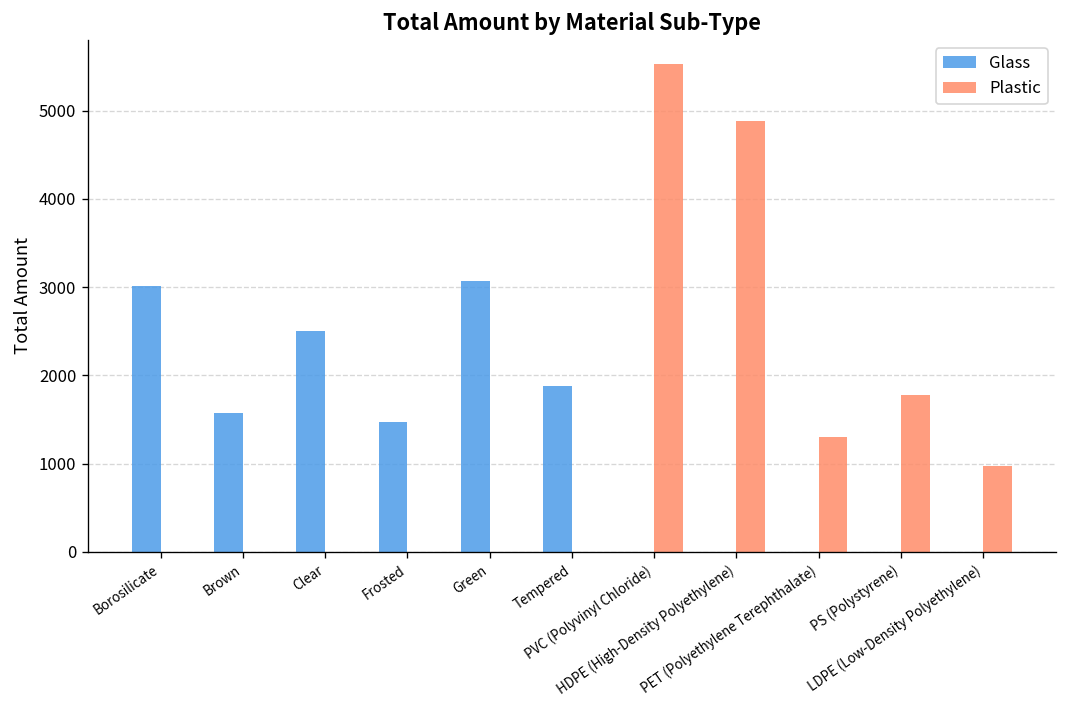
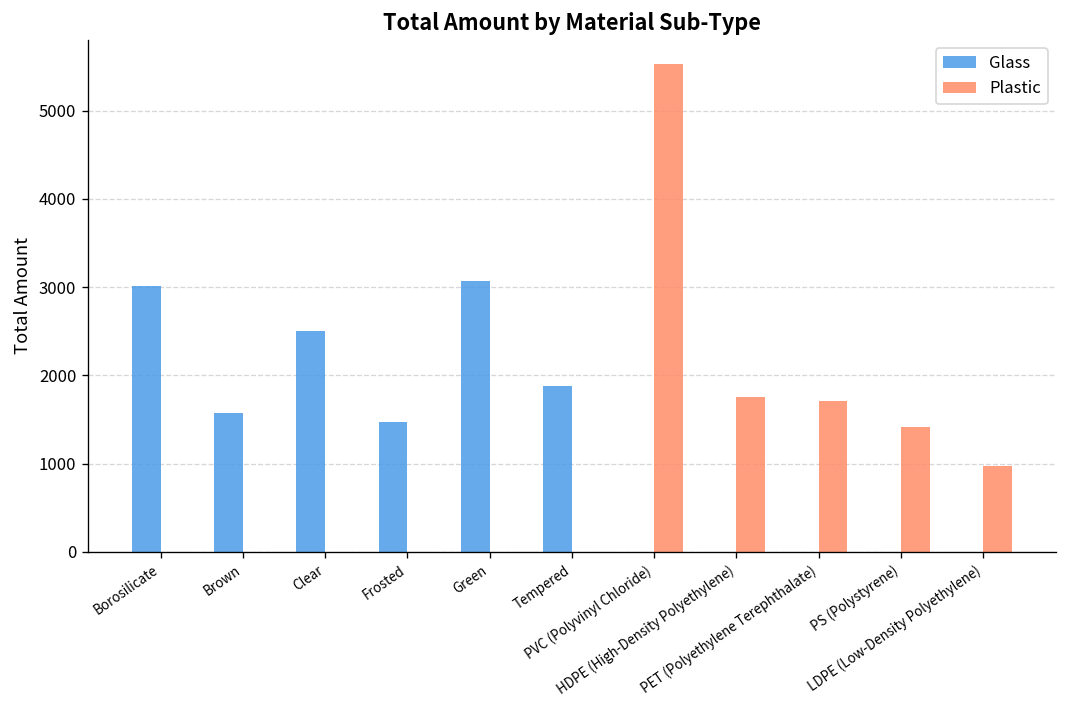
Plastic, HDPE (High-Density Polyethylene): 4900 -> 1800
Plastic, PET (Polyethylene Terephthalate): 1300 -> 1700
Plastic, PS (Polystyrene): 1800 -> 1400
